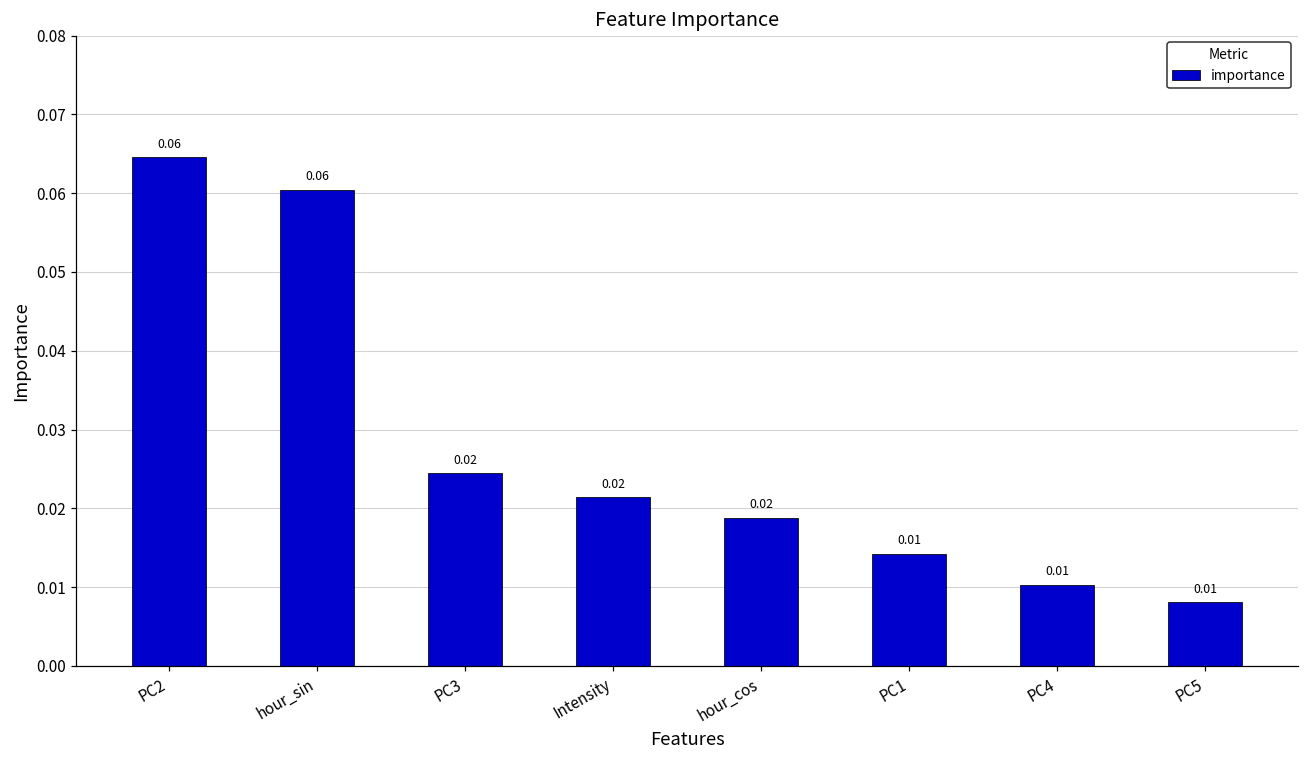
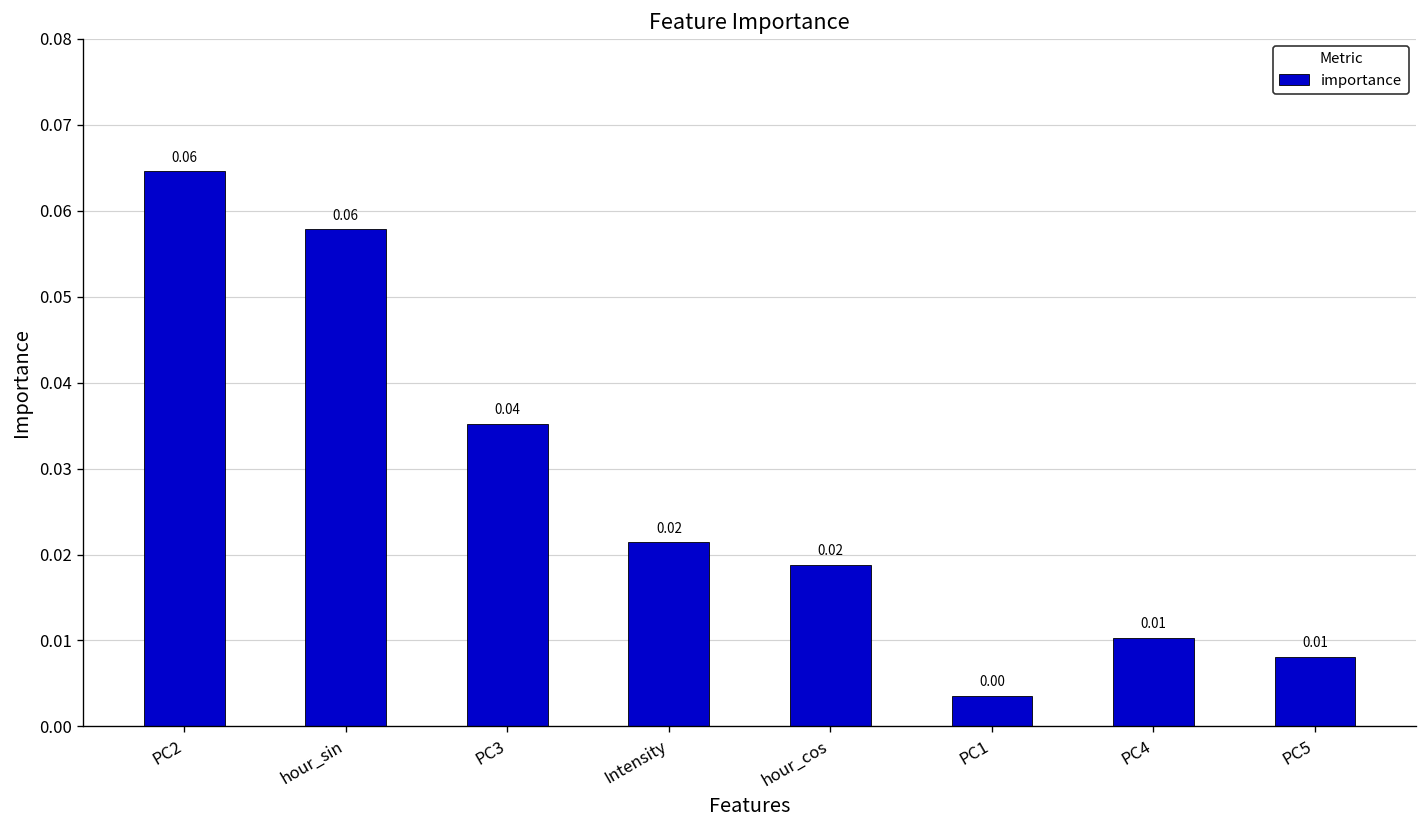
hour_sin: 0.060 -> 0.058
PC3: 0.02 -> 0.04
PC1: 0.01 -> 0.00
